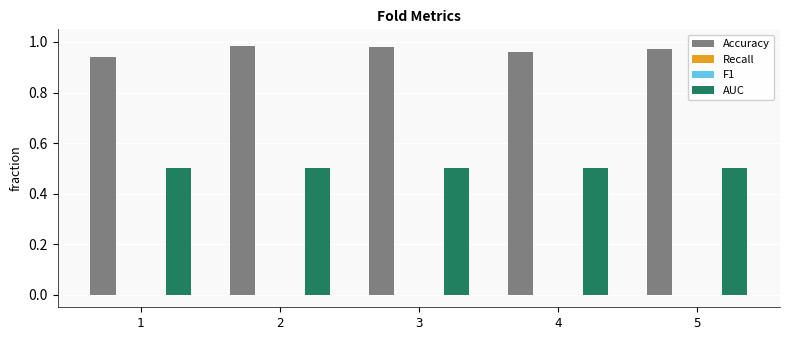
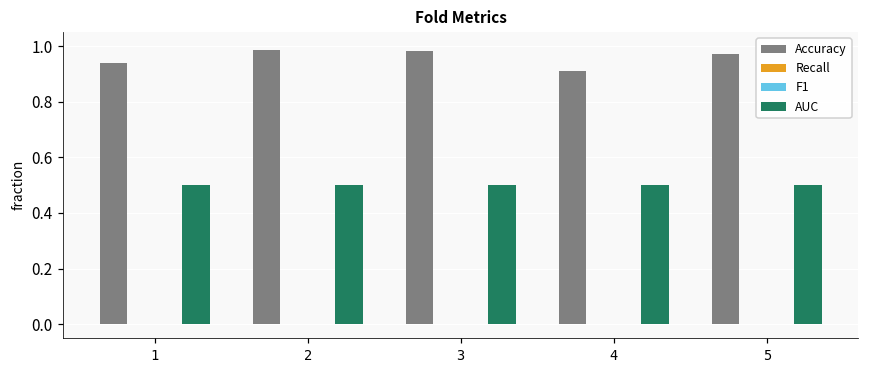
Accuracy, 4: 0.96 -> 0.91
